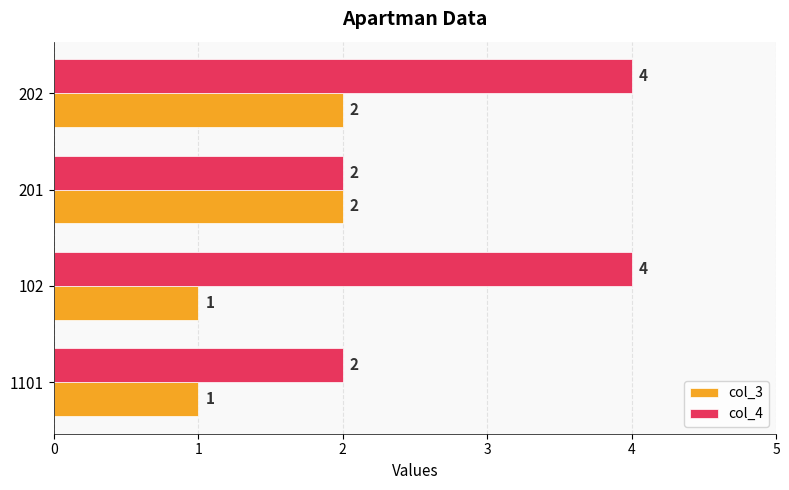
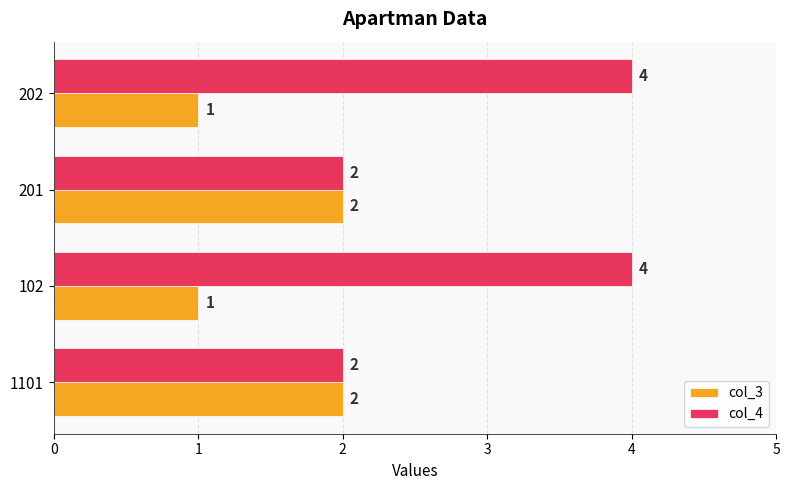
col_3, 202: 2 -> 1
col_3, 1101: 1 -> 2
